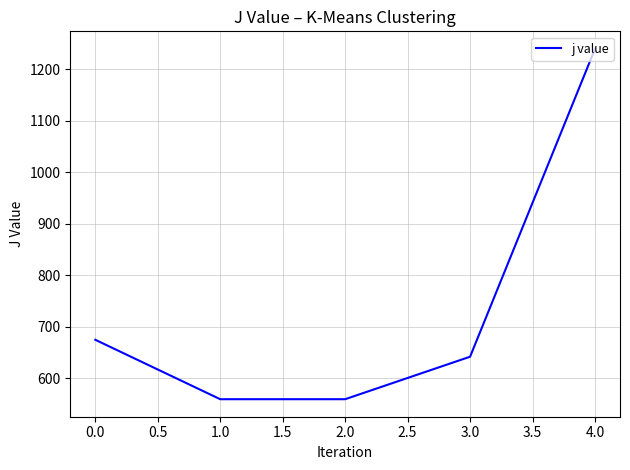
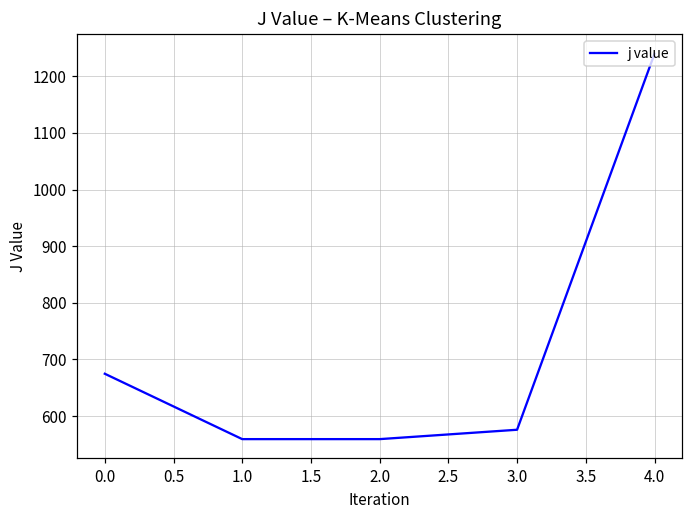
3.0: 640 -> 580
